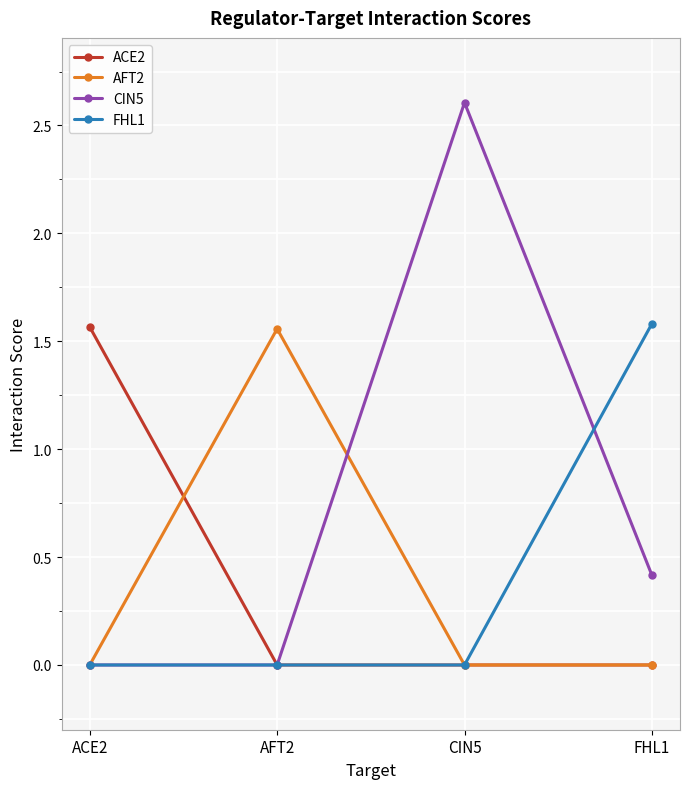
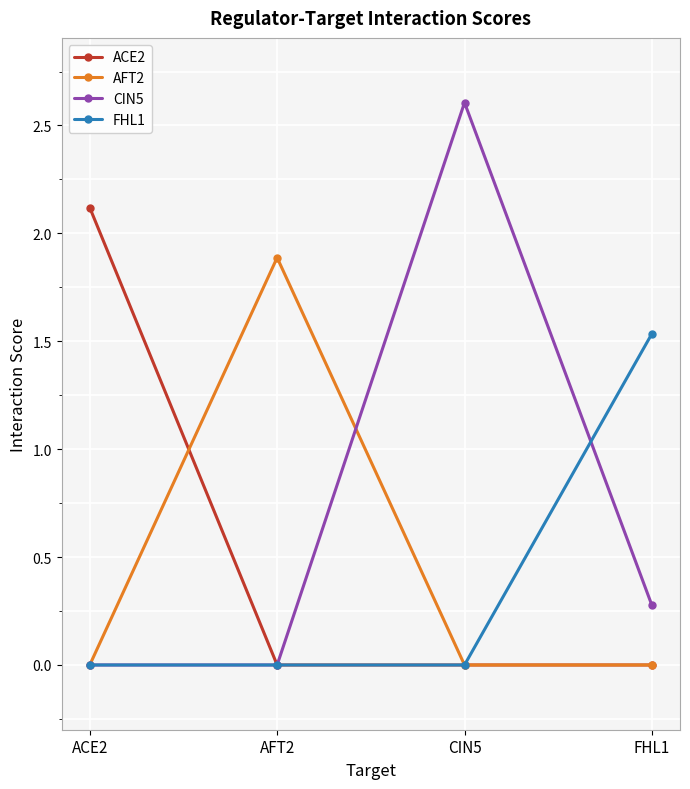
ACE2, ACE2: 1.57 -> 2.12
AFT2, AFT2: 1.56 -> 1.89
CIN5, FHL1: 0.42 -> 0.28
FHL1, FHL1: 1.58 -> 1.54
